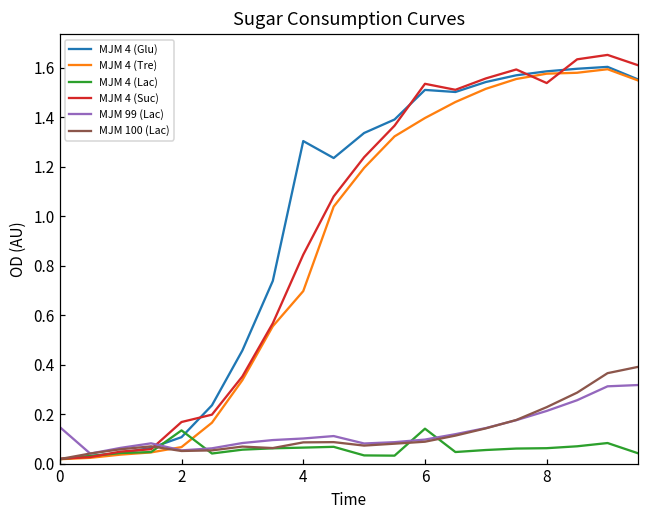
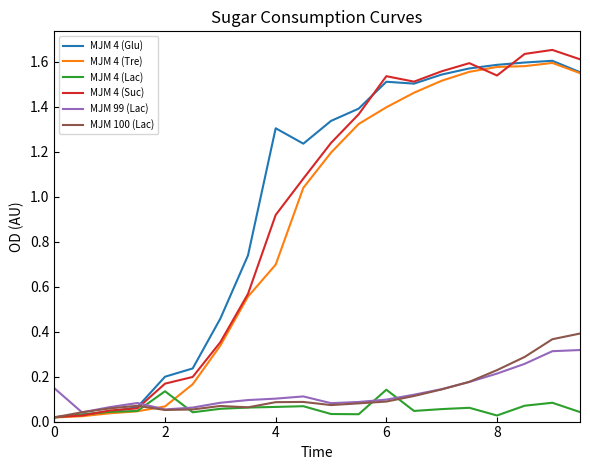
MJM 4 (Glu), 2: 0.11 -> 0.20
MJM 4 (Suc), 4: 0.84 -> 0.92
MJM 4 (Lac), 8: 0.06 -> 0.03
